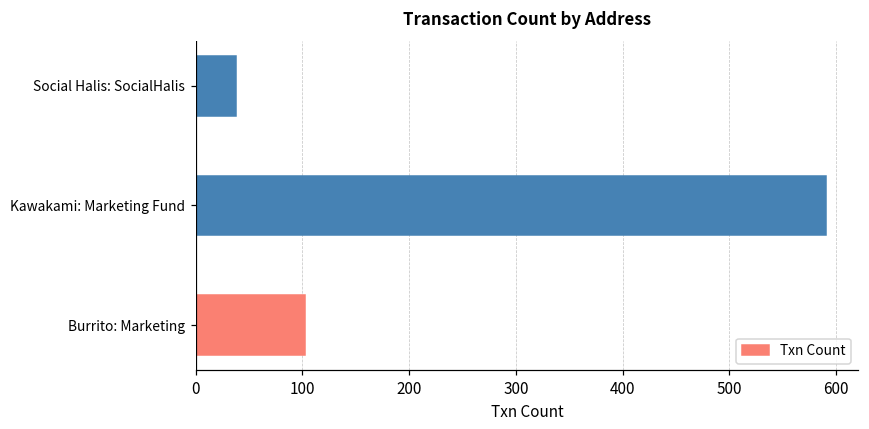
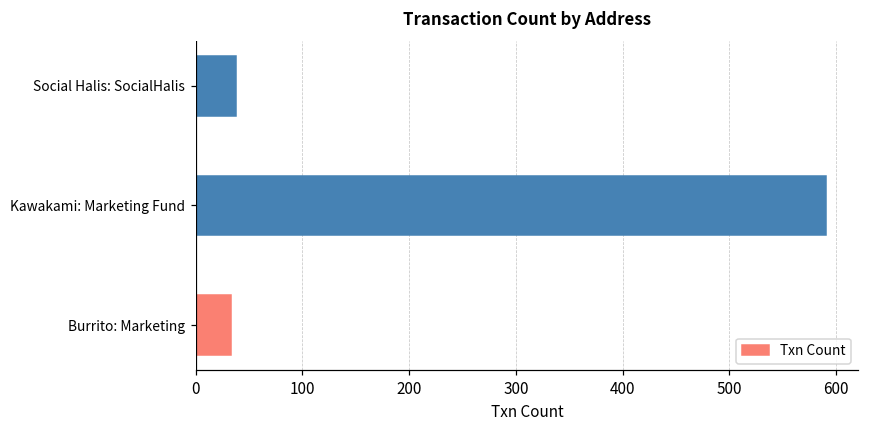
Burrito: Marketing: 100 -> 30
